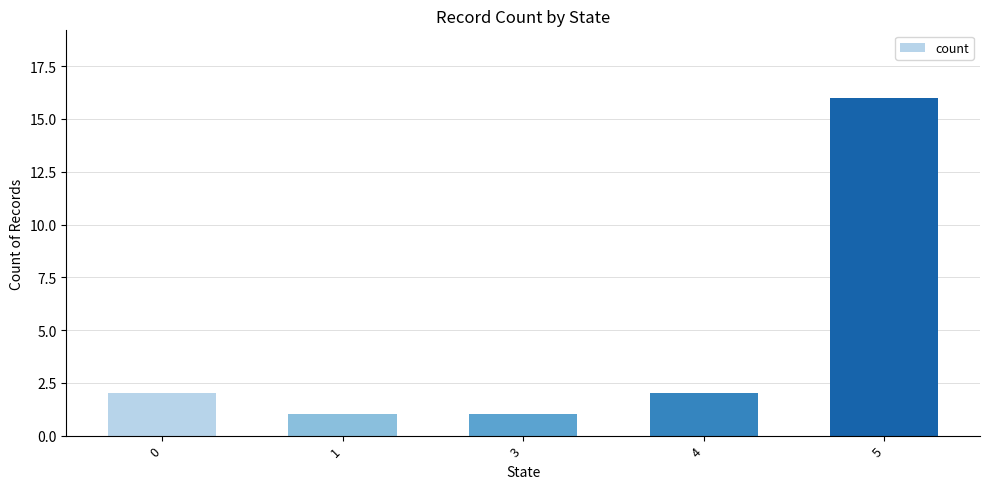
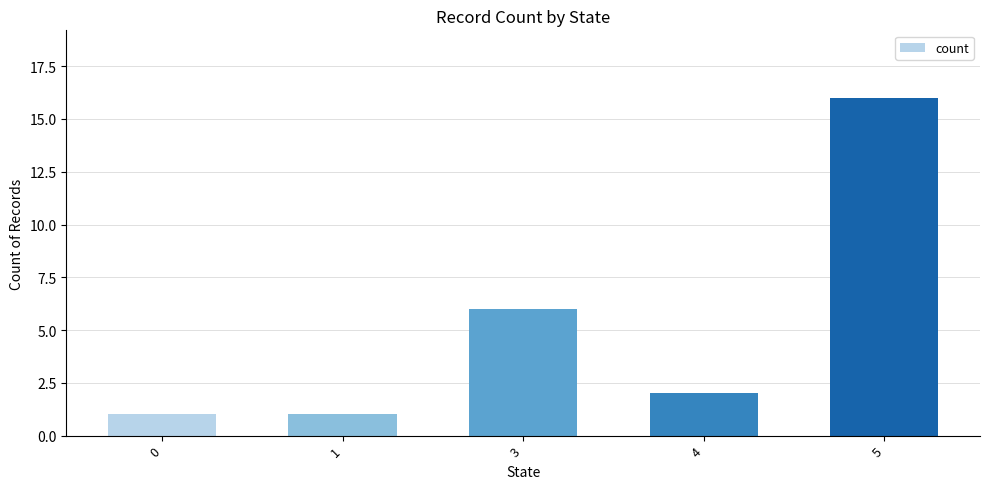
0: 2 -> 1
3: 1 -> 6
